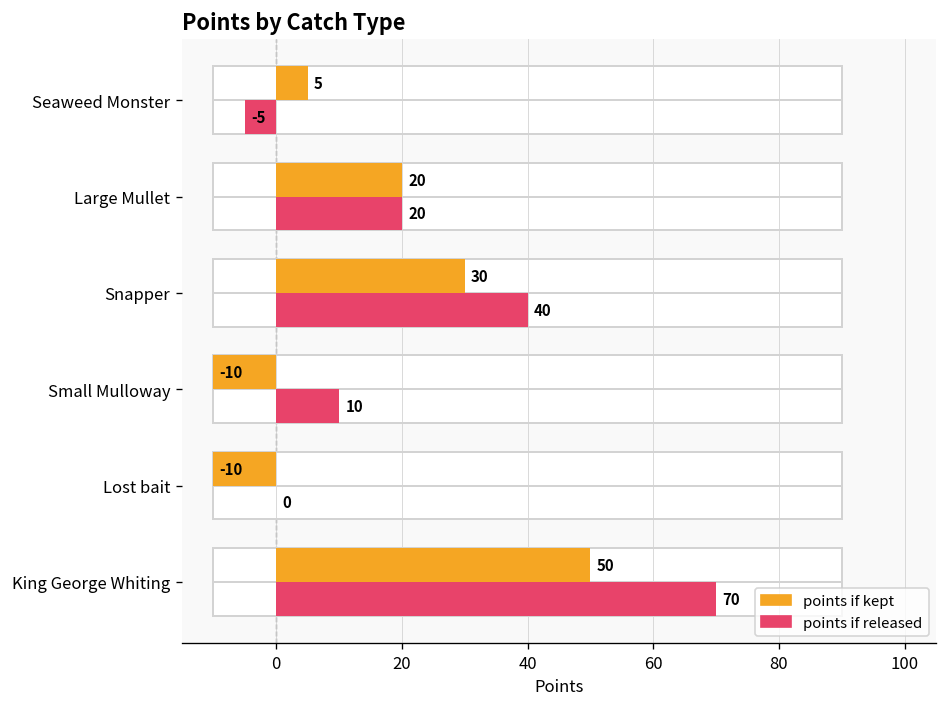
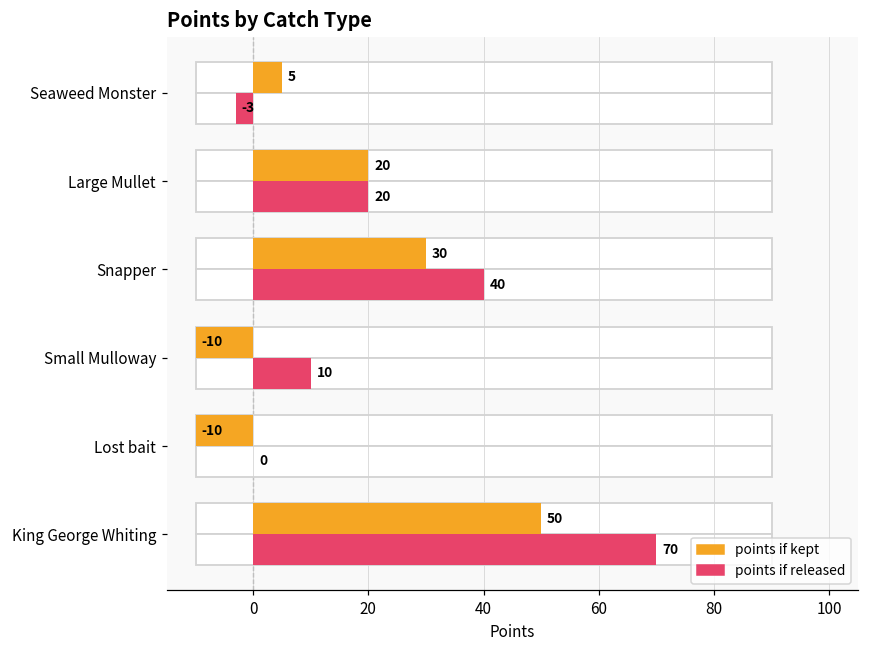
points if released, Seaweed Monster: -5 -> -3
